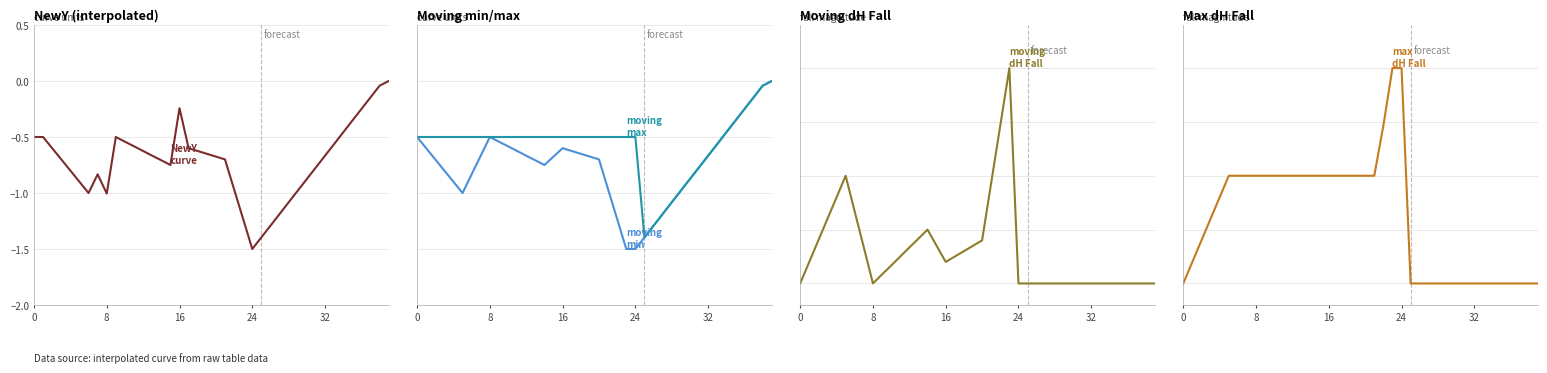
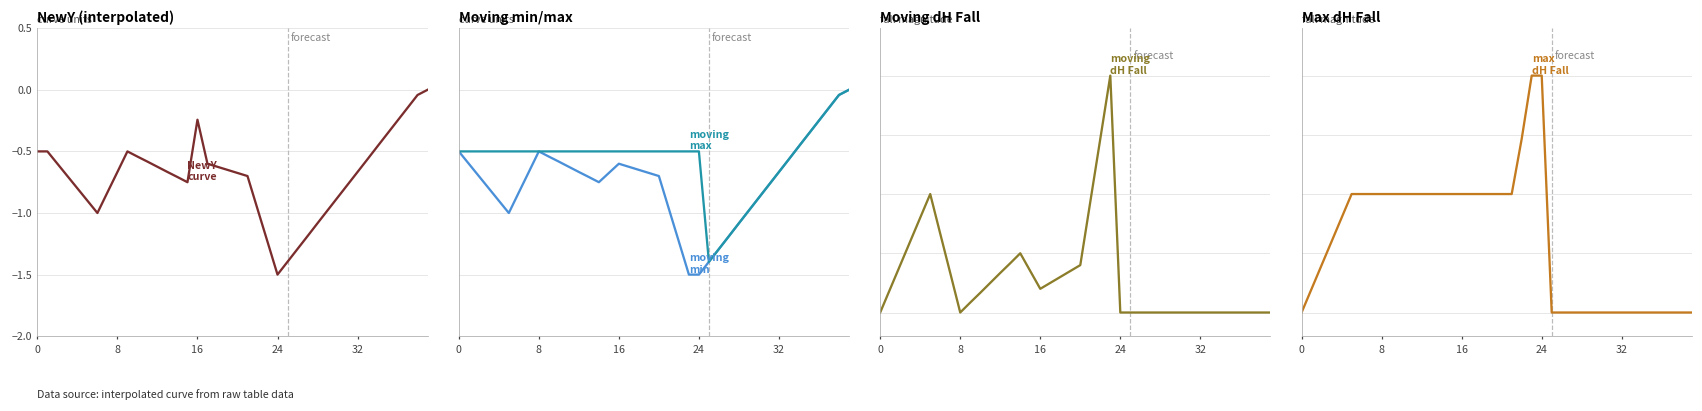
NewY (interpolated), 8: -1.01 -> -0.67
